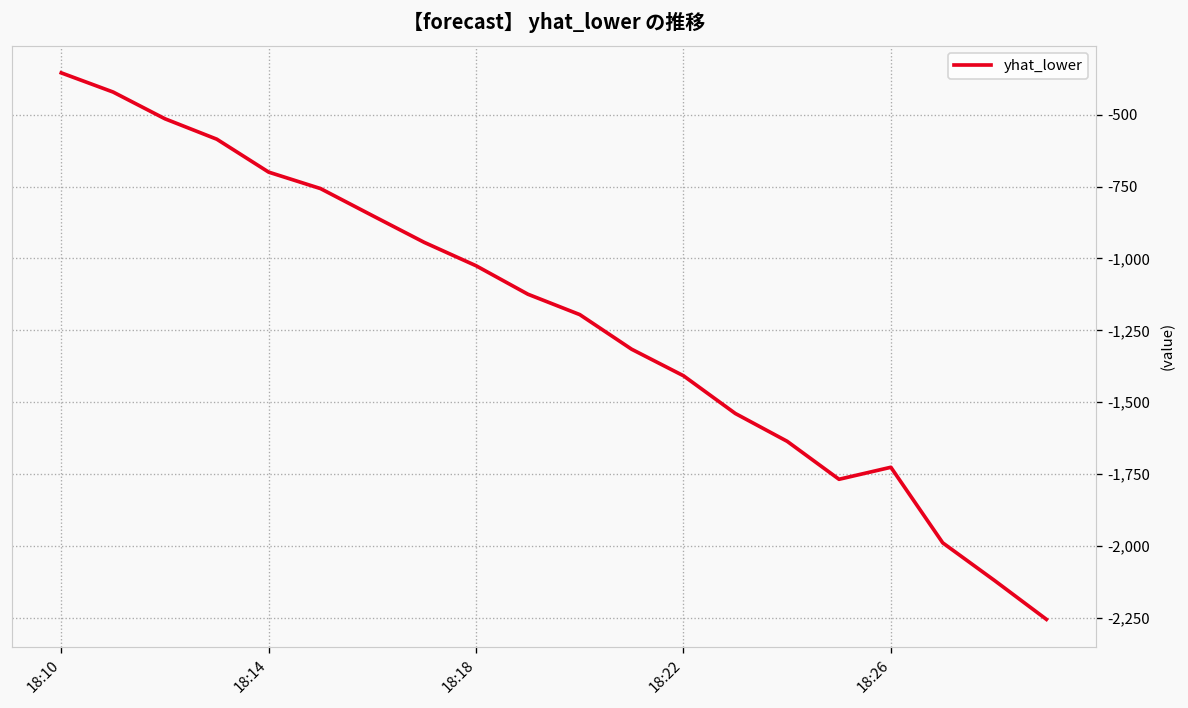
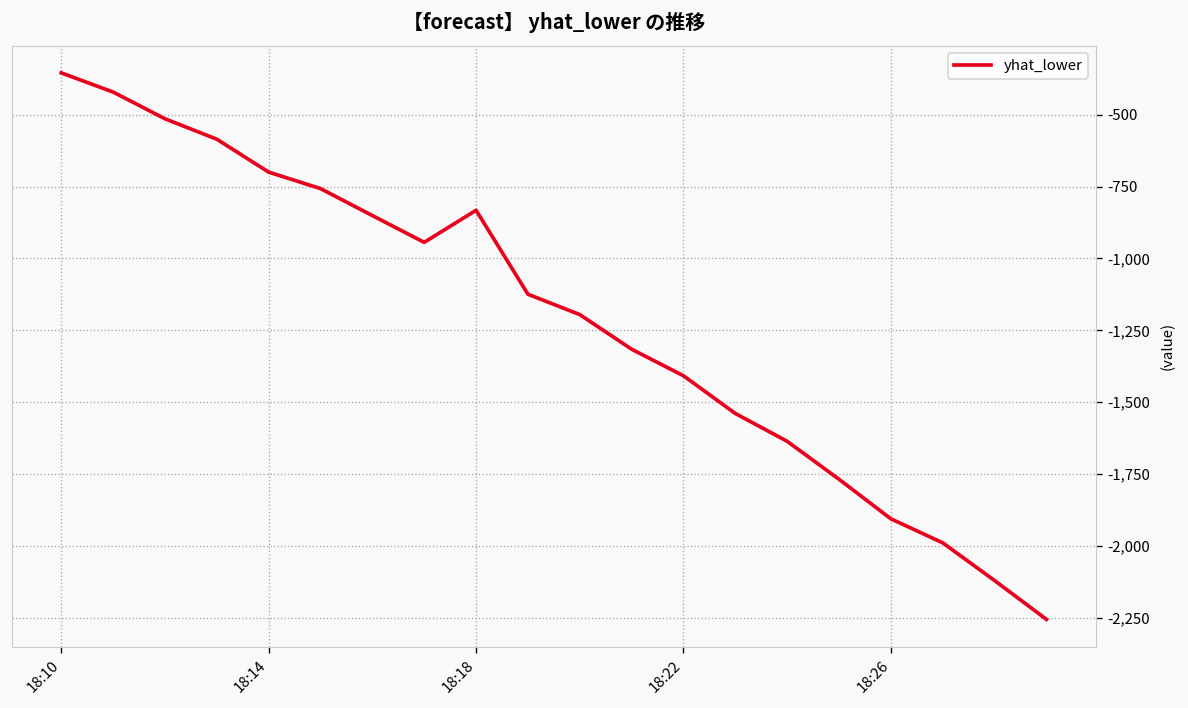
18:18: -1,030 -> -830
18:26: -1,730 -> -1,910
